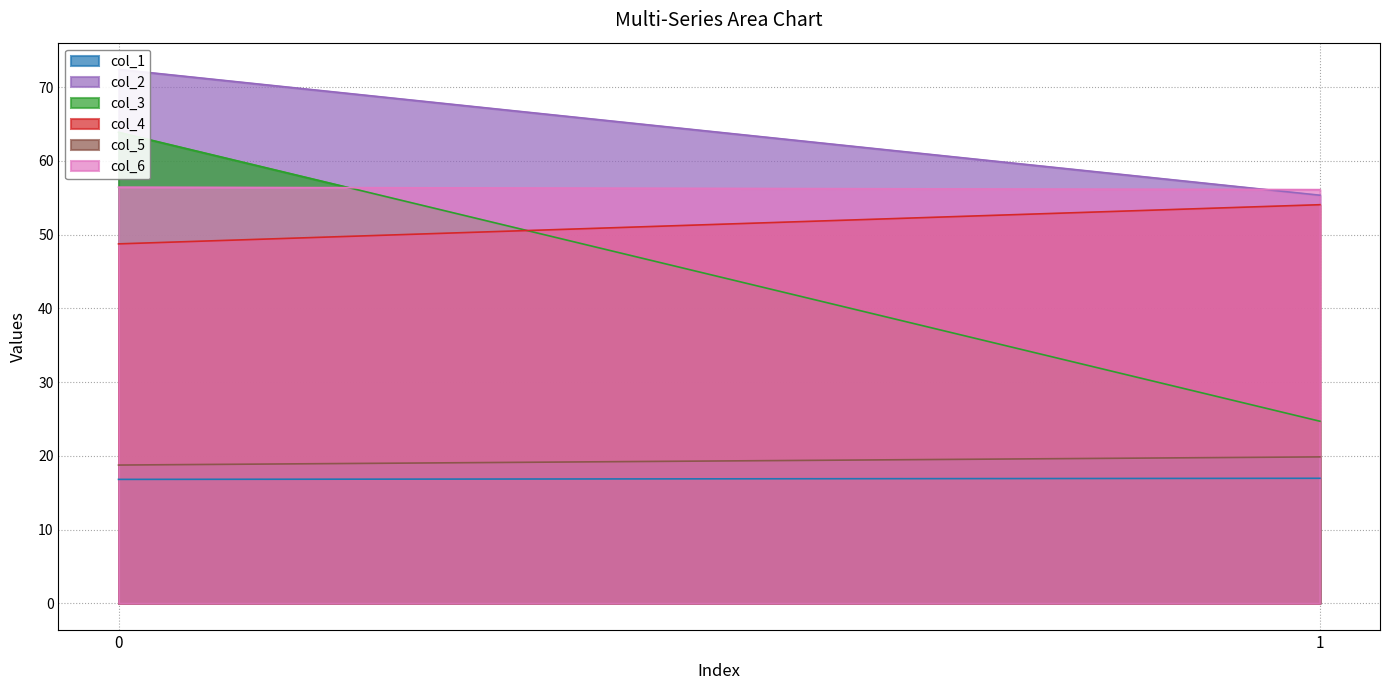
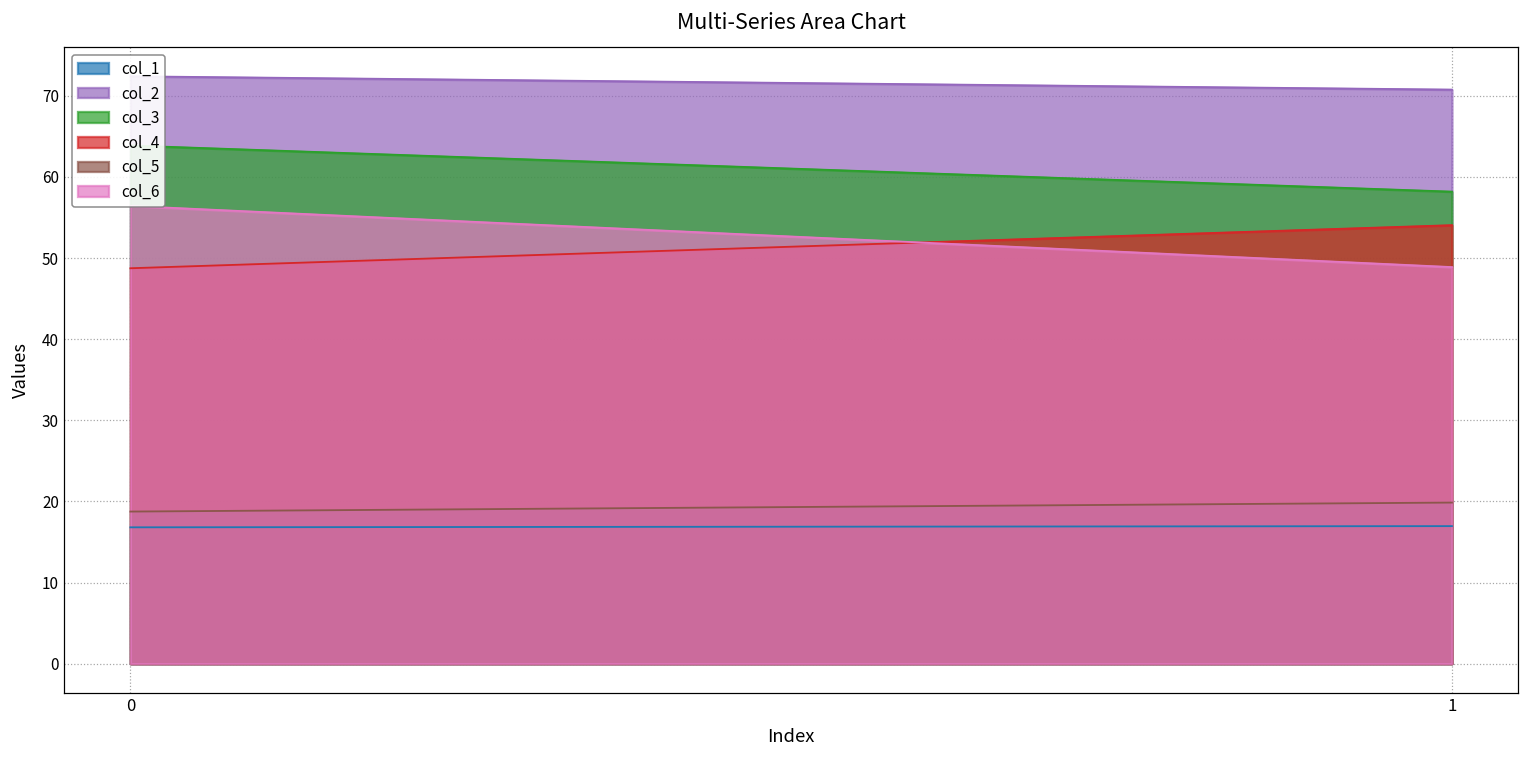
col_2, 1: 55 -> 71
col_3, 1: 25 -> 58
col_6, 1: 56 -> 49
